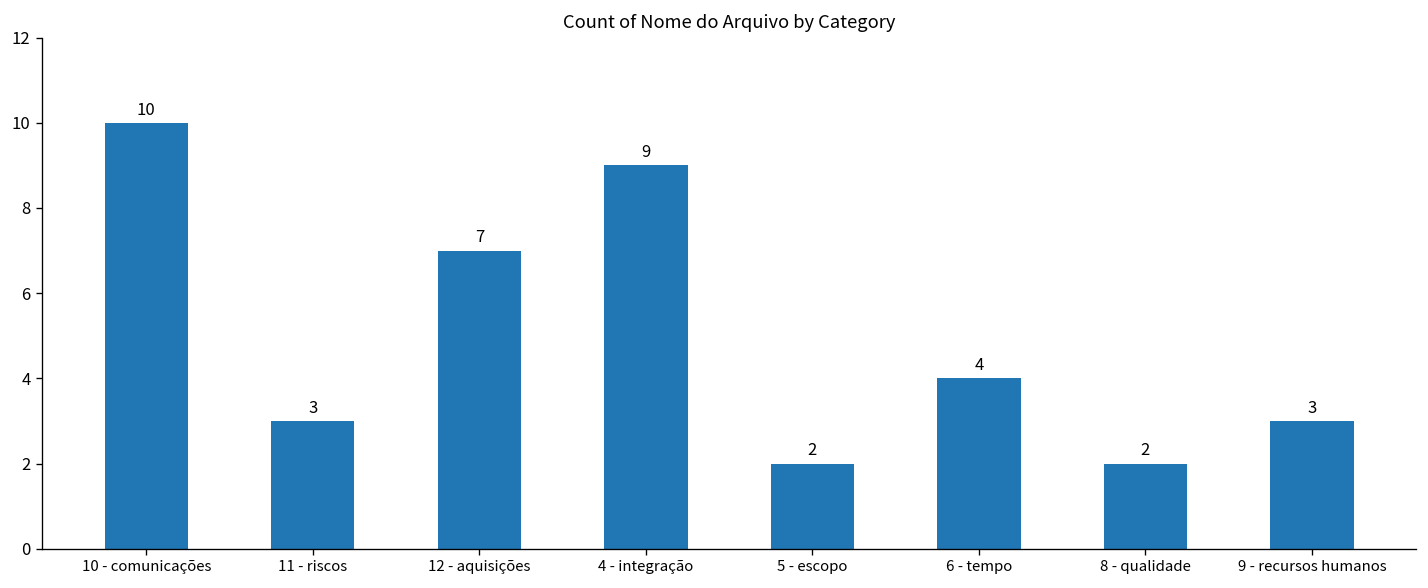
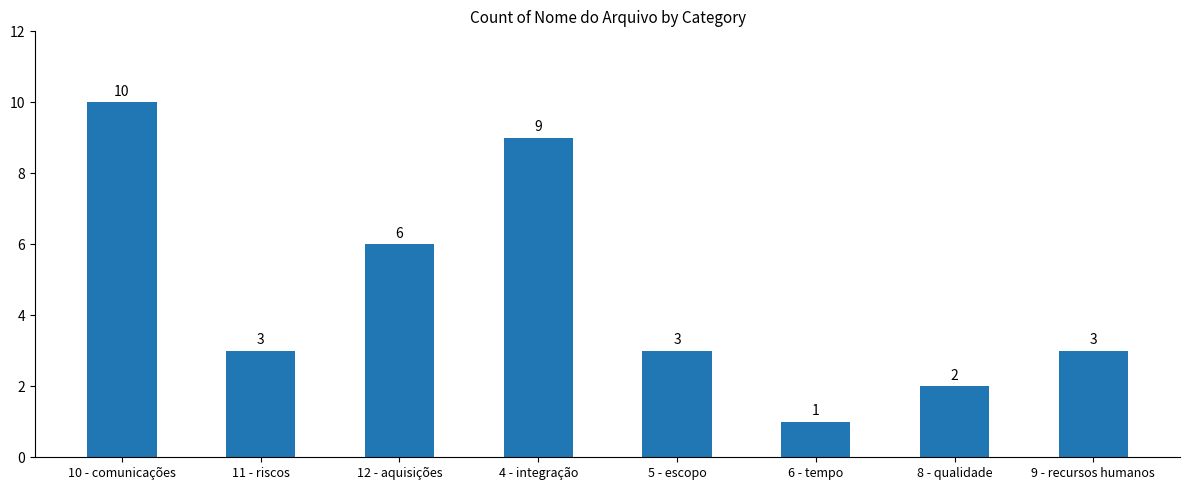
12 - aquisições: 7 -> 6
5 - escopo: 2 -> 3
6 - tempo: 4 -> 1
